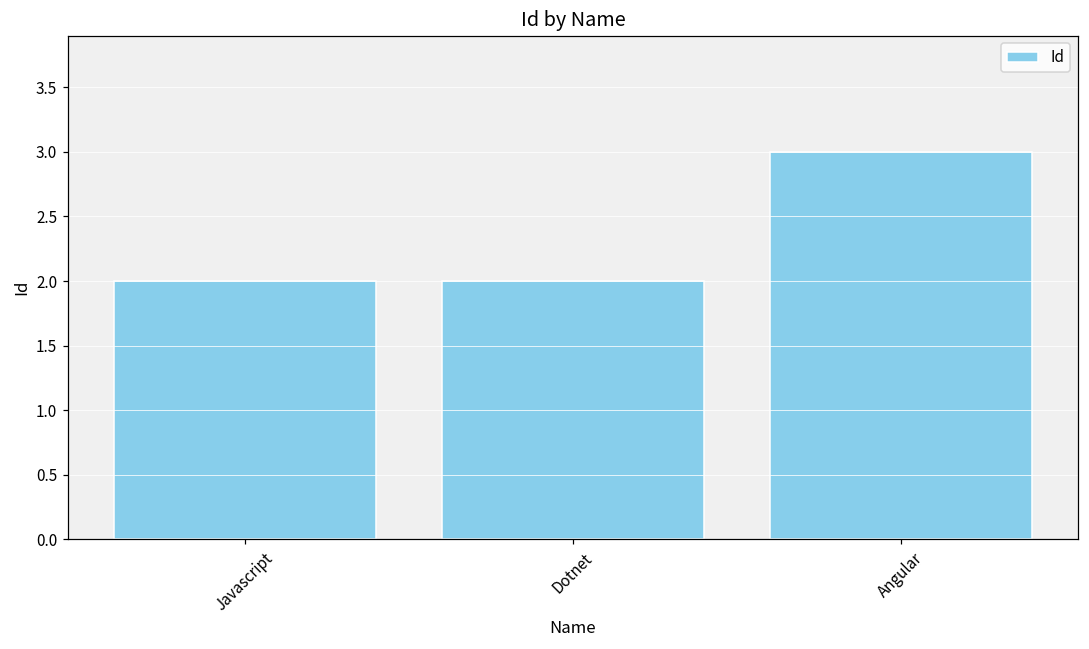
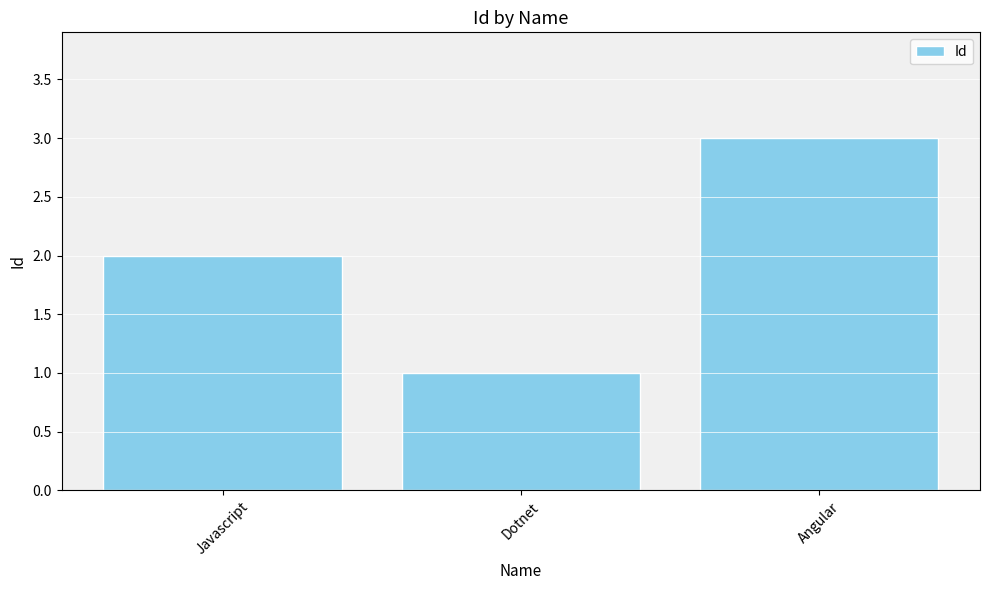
Dotnet: 2 -> 1
